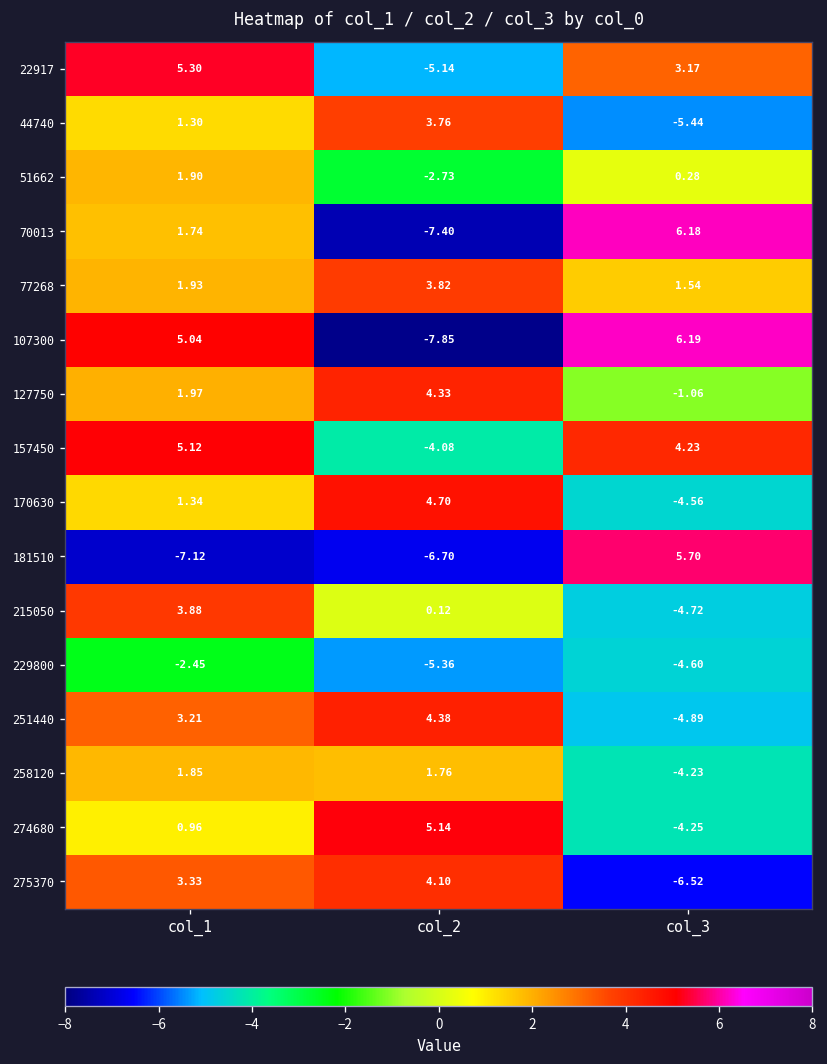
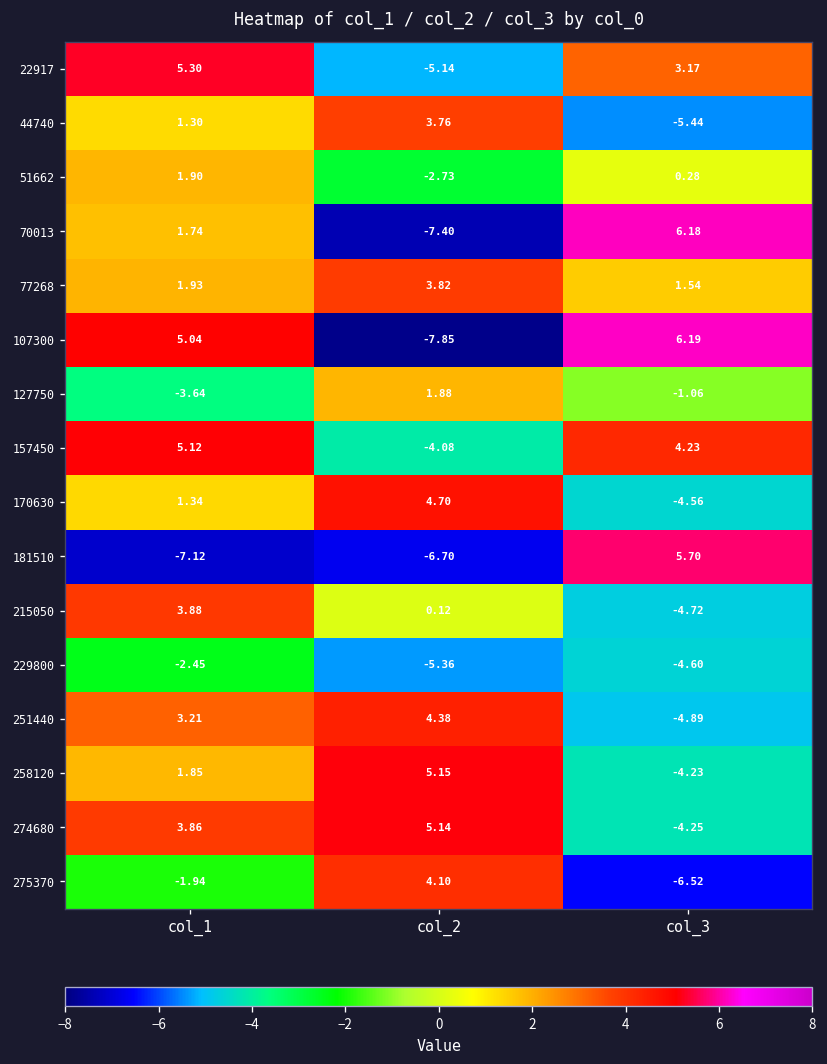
127750, col_1: 1.97 -> -3.64
127750, col_2: 4.33 -> 1.88
258120, col_2: 1.76 -> 5.15
274680, col_1: 0.96 -> 3.86
275370, col_1: 3.33 -> -1.94
